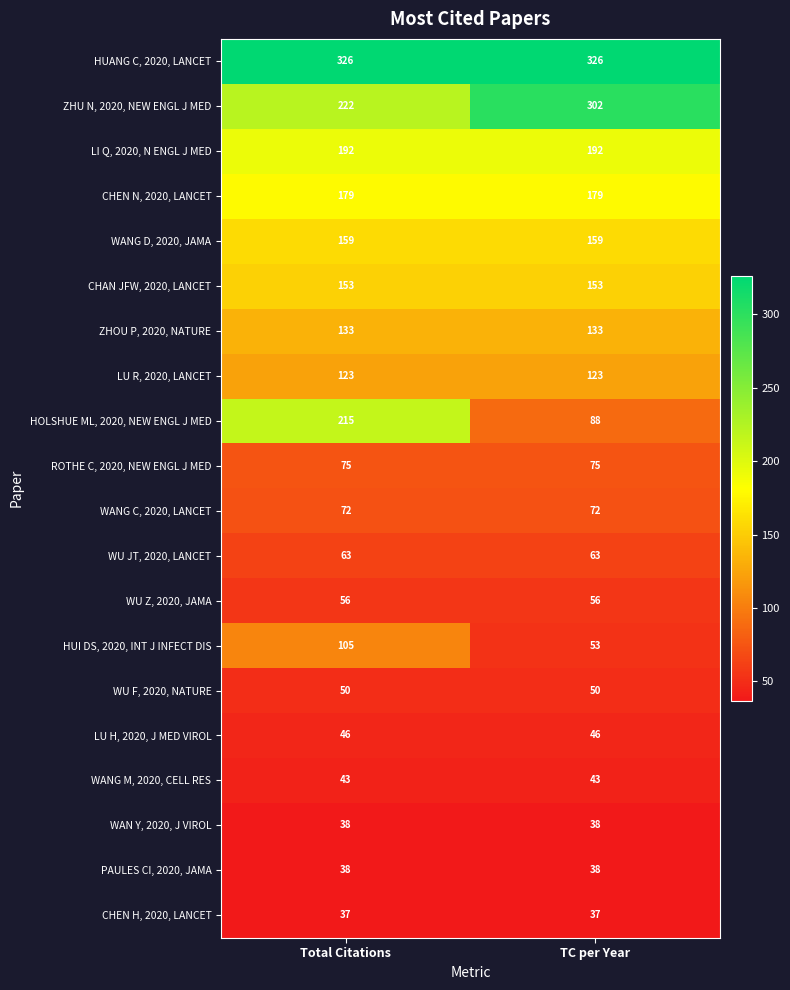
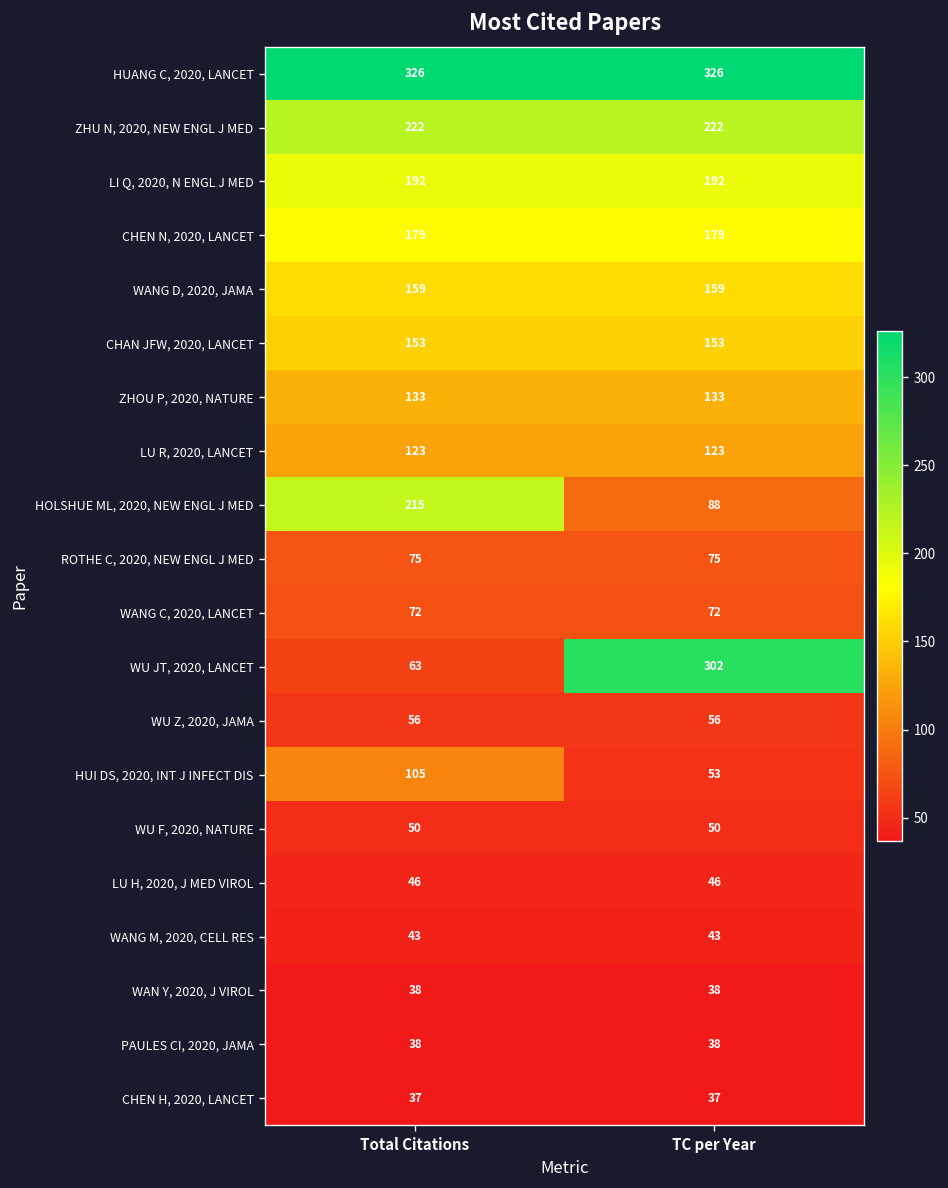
ZHU N, 2020, NEW ENGL J MED, TC per Year: 302 -> 222
WU JT, 2020, LANCET, TC per Year: 63 -> 302
